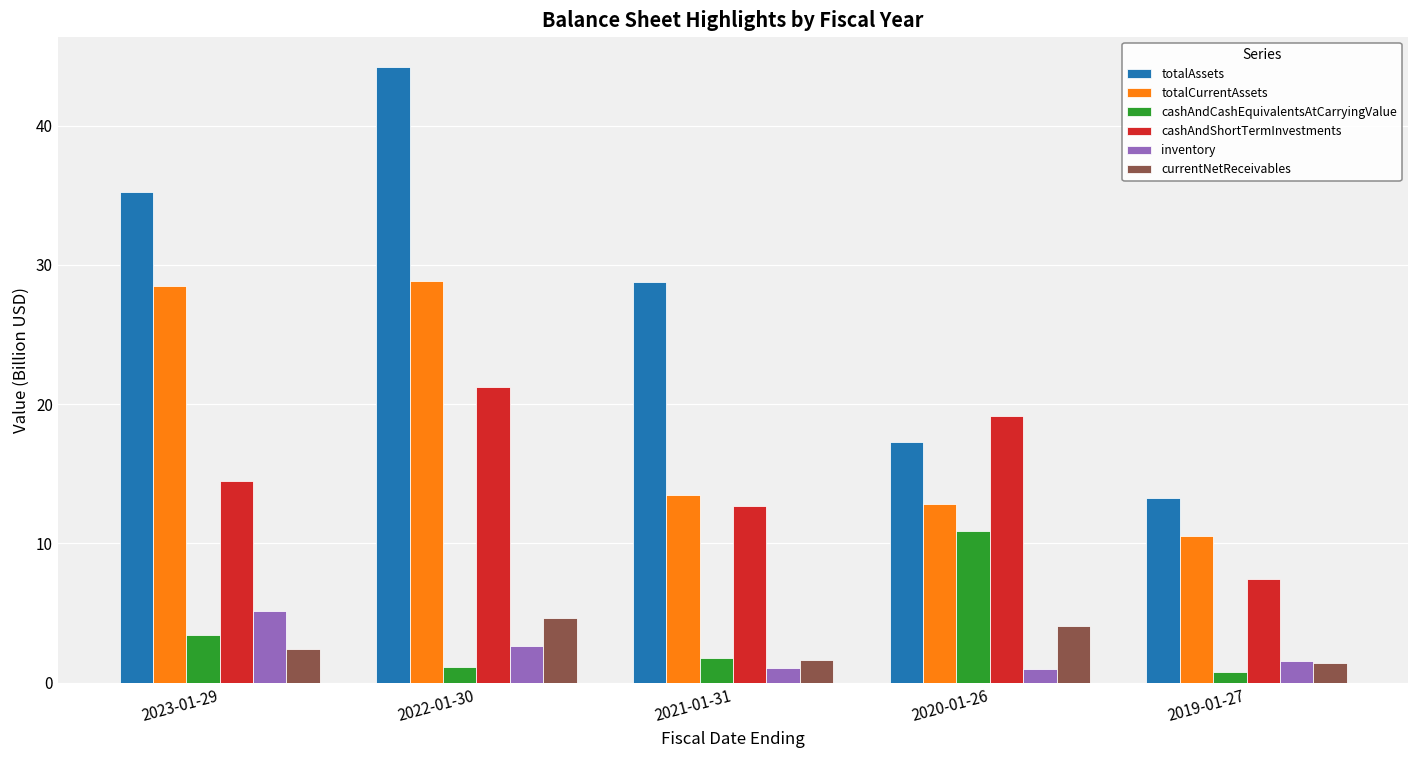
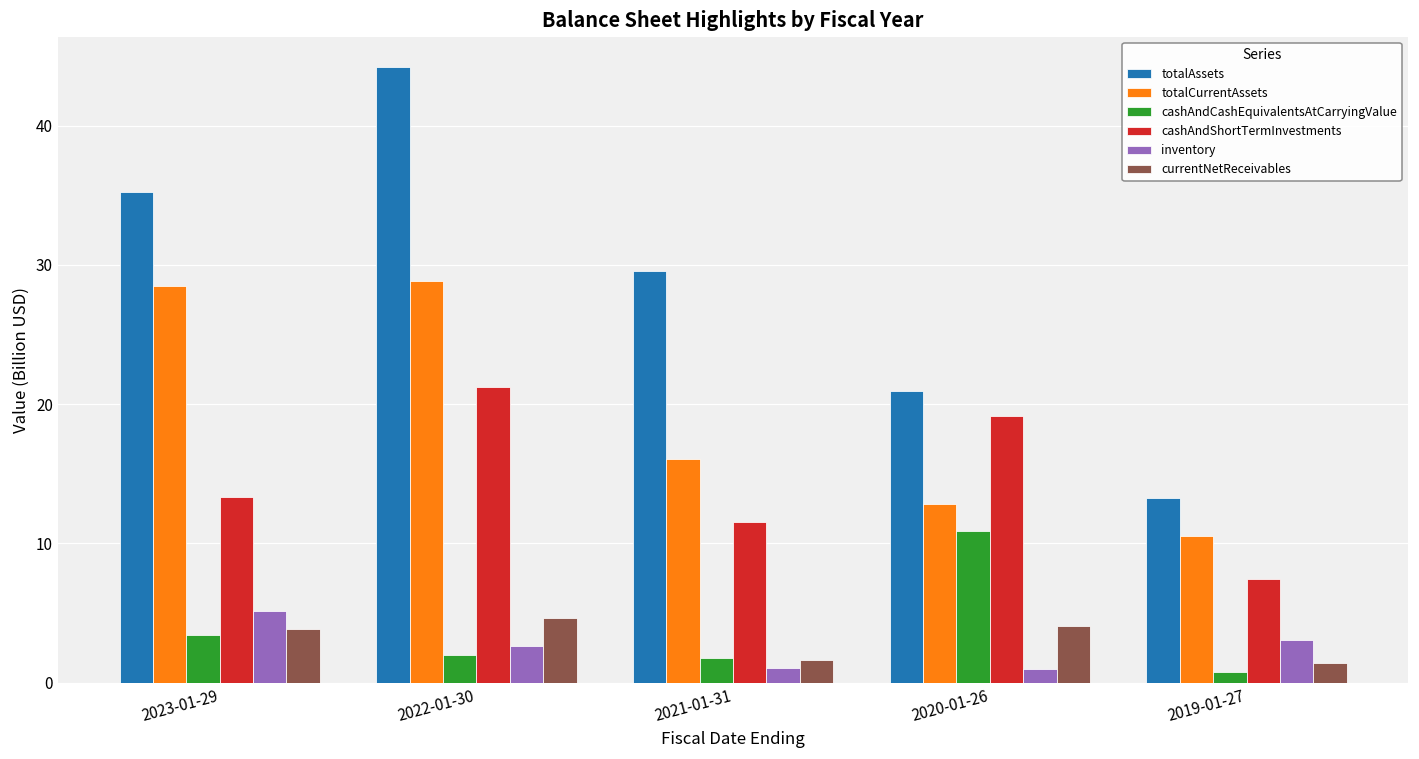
cashAndShortTermInvestments, 2023-01-29: 14.5 -> 13.3
currentNetReceivables, 2023-01-29: 2.4 -> 3.8
cashAndCashEquivalentsAtCarryingValue, 2022-01-30: 1.1 -> 2.0
totalAssets, 2021-01-31: 28.8 -> 29.5
totalCurrentAssets, 2021-01-31: 13.5 -> 16.1
cashAndShortTermInvestments, 2021-01-31: 12.7 -> 11.6
totalAssets, 2020-01-26: 17.3 -> 20.9
inventory, 2019-01-27: 1.6 -> 3.0
